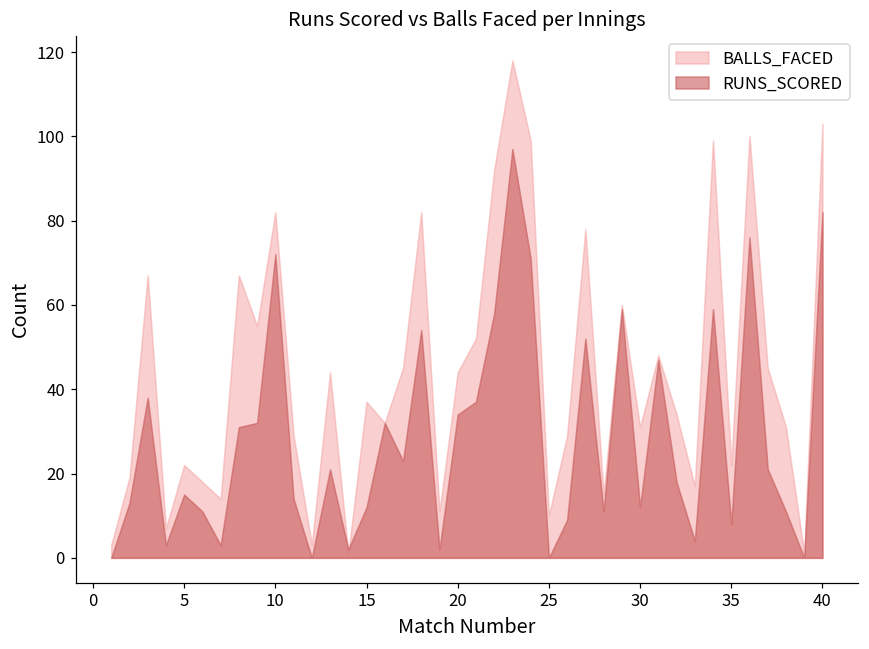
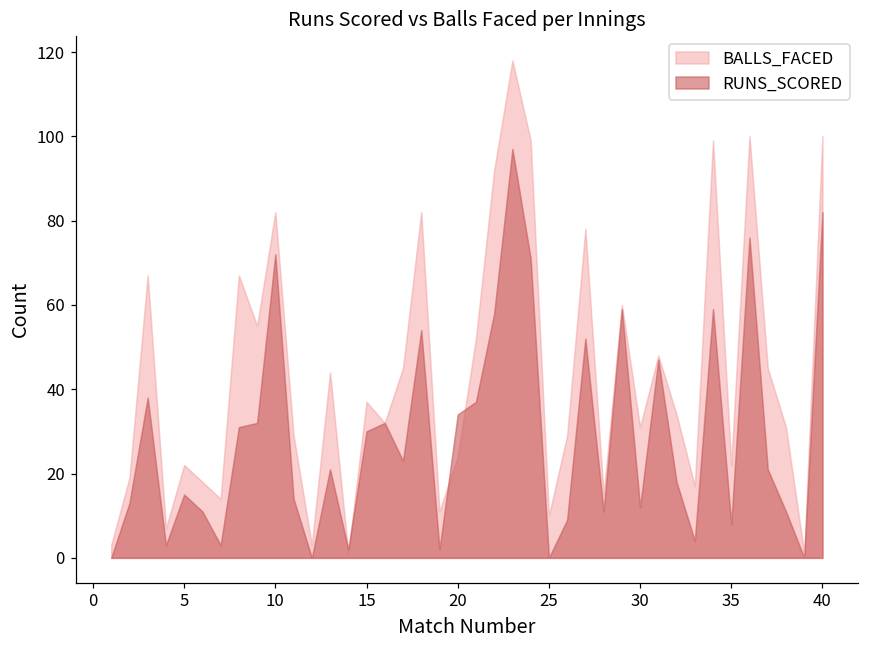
RUNS_SCORED, 15: 12 -> 30
BALLS_FACED, 20: 44 -> 24
BALLS_FACED, 40: 103 -> 100
